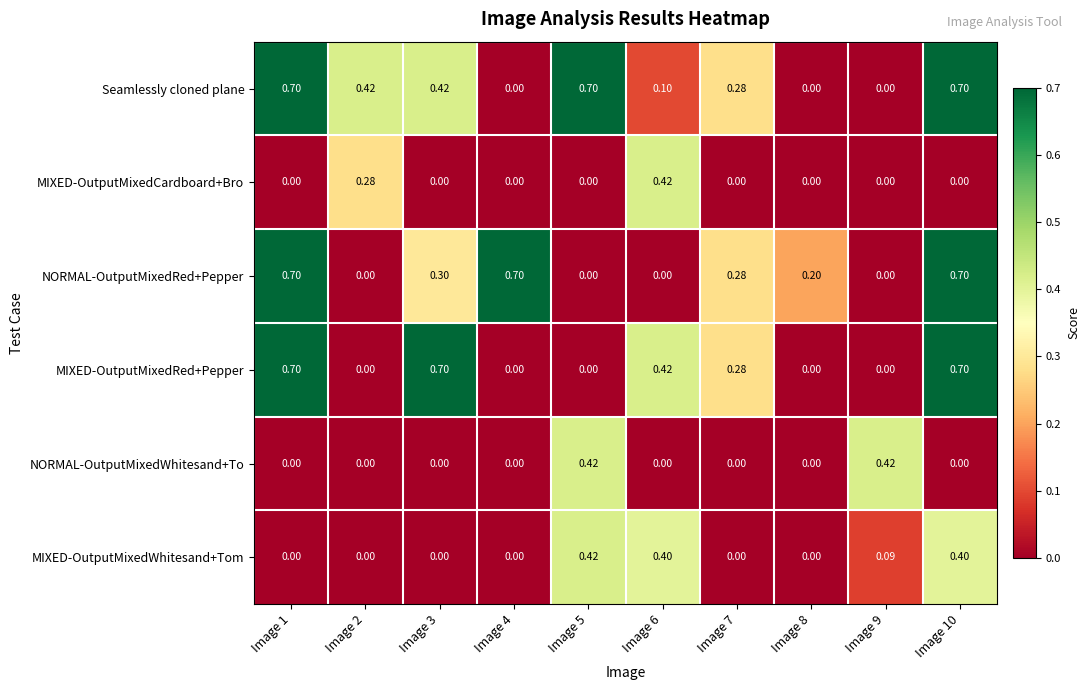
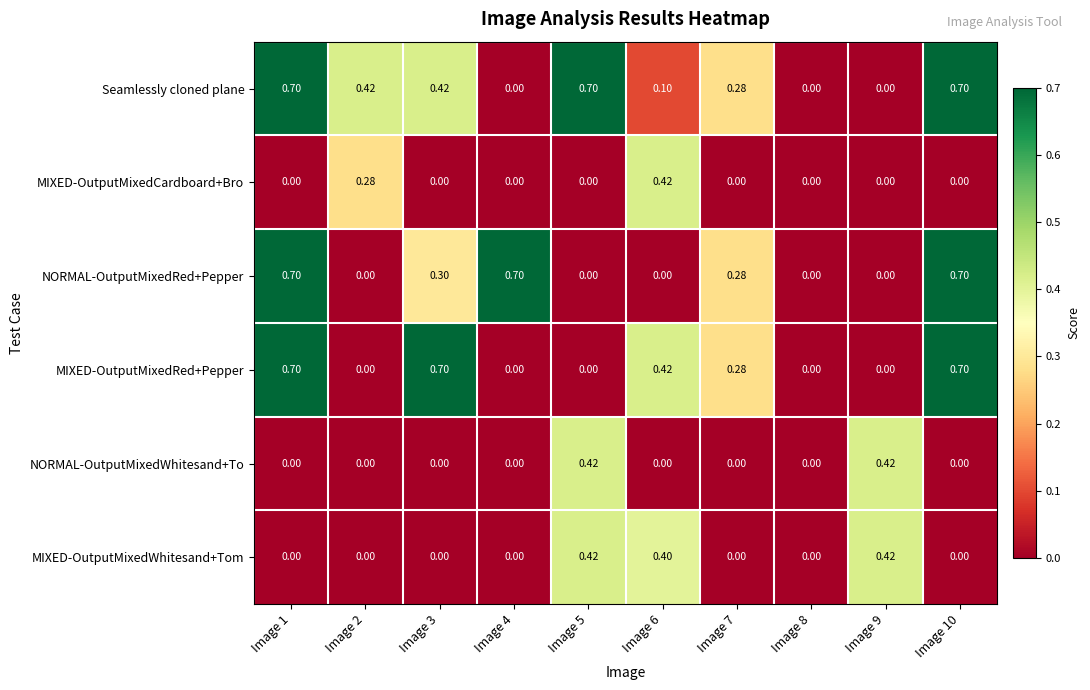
NORMAL-OutputMixedRed+Pepper, Image 8: 0.20 -> 0.00
MIXED-OutputMixedWhitesand+Tom, Image 9: 0.09 -> 0.42
MIXED-OutputMixedWhitesand+Tom, Image 10: 0.40 -> 0.00
